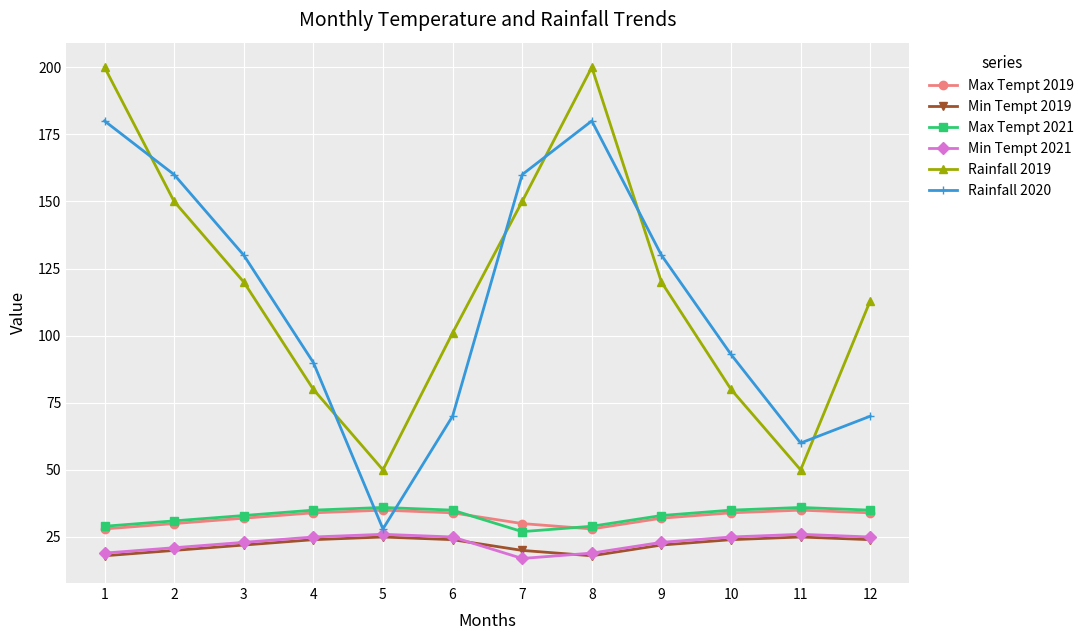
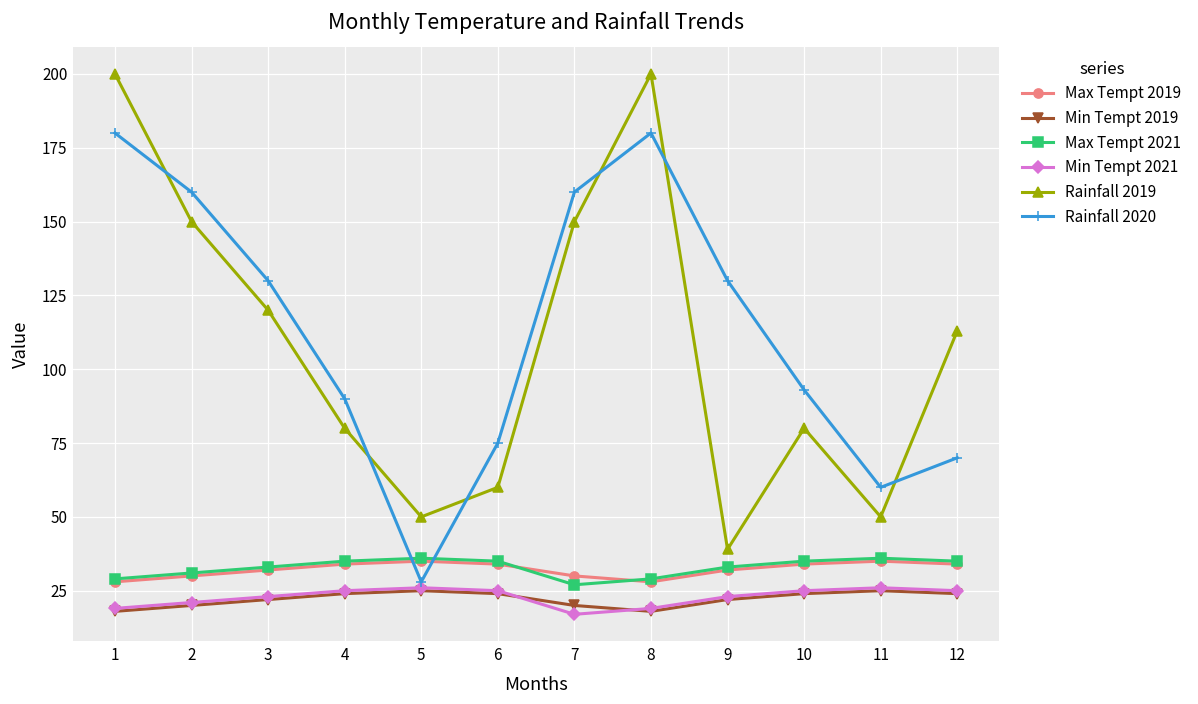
Rainfall 2019, 6: 101 -> 60
Rainfall 2020, 6: 70 -> 75
Rainfall 2019, 9: 120 -> 39
